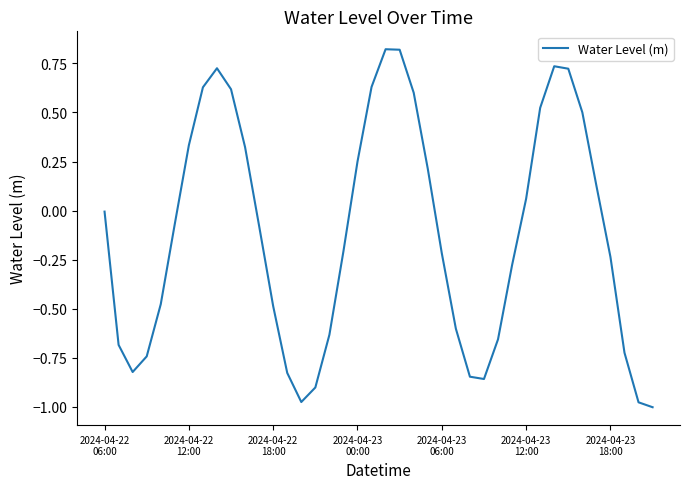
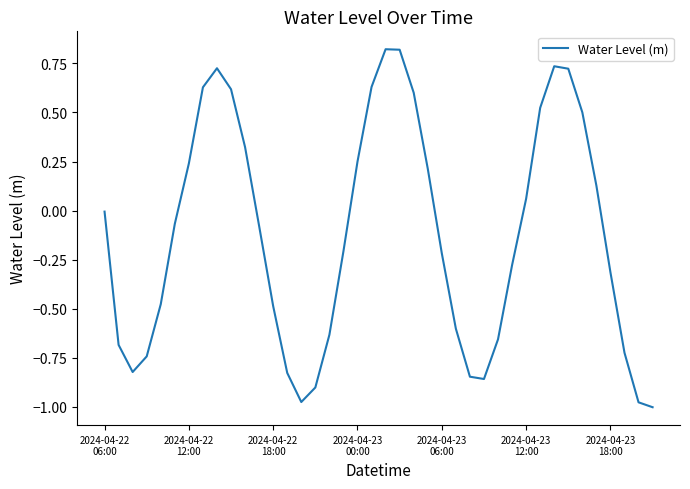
2024-04-22 12:00: 0.33 -> 0.24
2024-04-23 18:00: -0.24 -> -0.31
